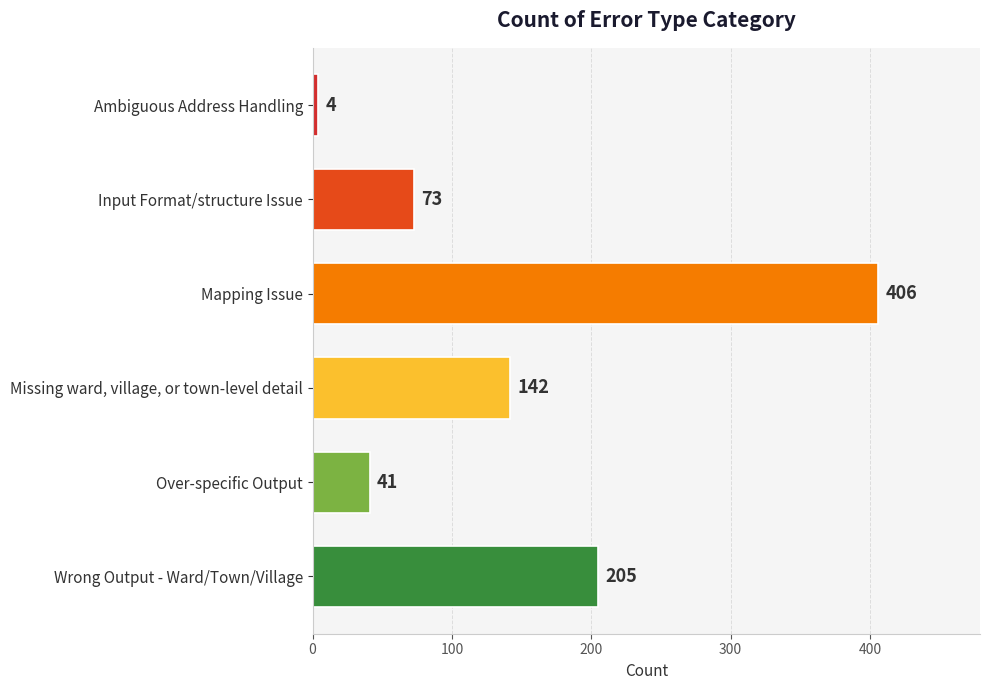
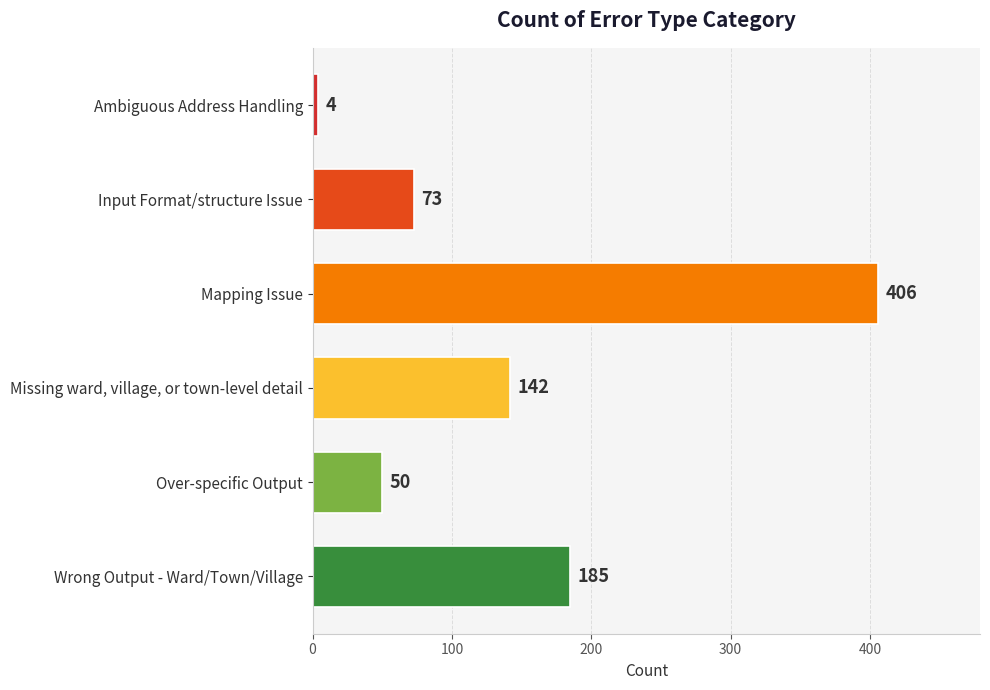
Over-specific Output: 41 -> 50
Wrong Output - Ward/Town/Village: 205 -> 185
